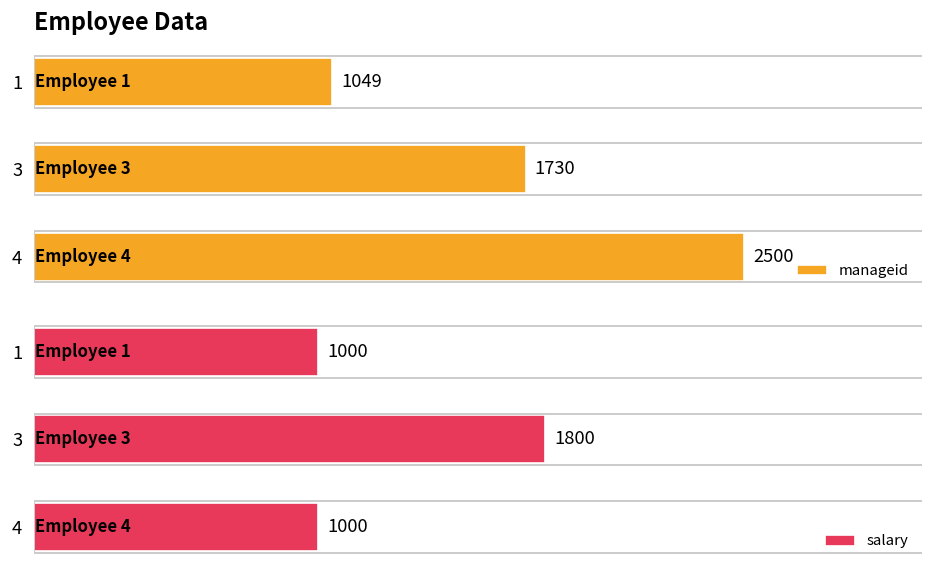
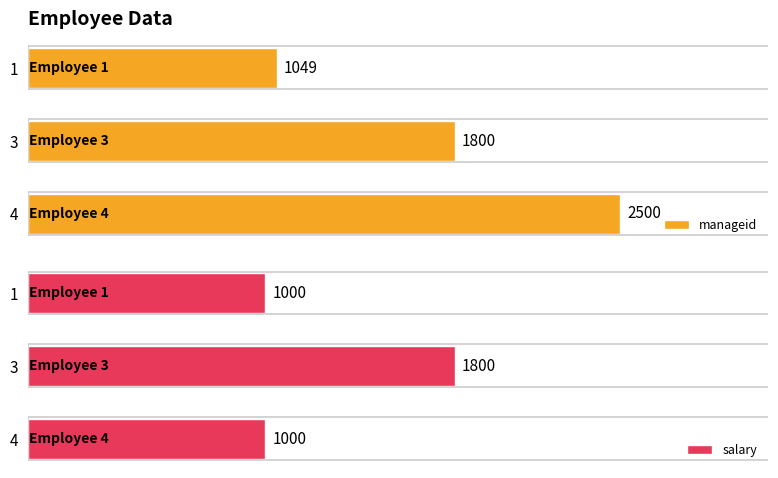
Employee Data, 3: 1730 -> 1800
